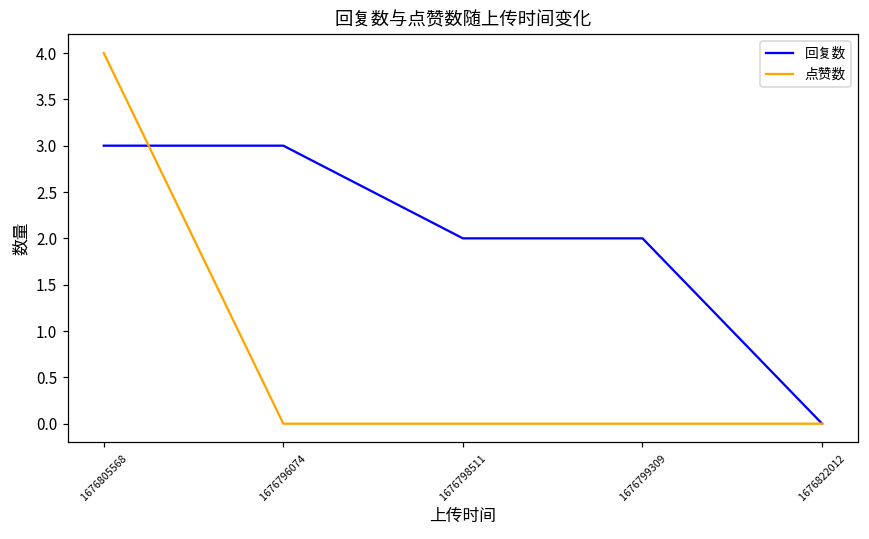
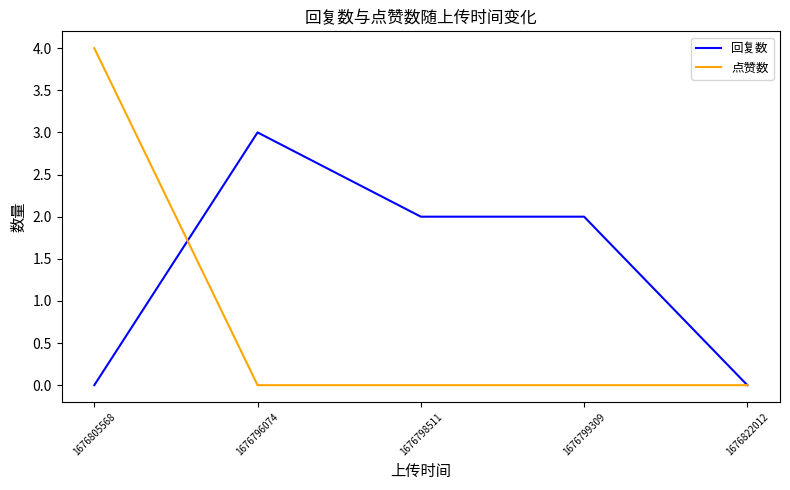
回复数, 1676805568: 3 -> 0
